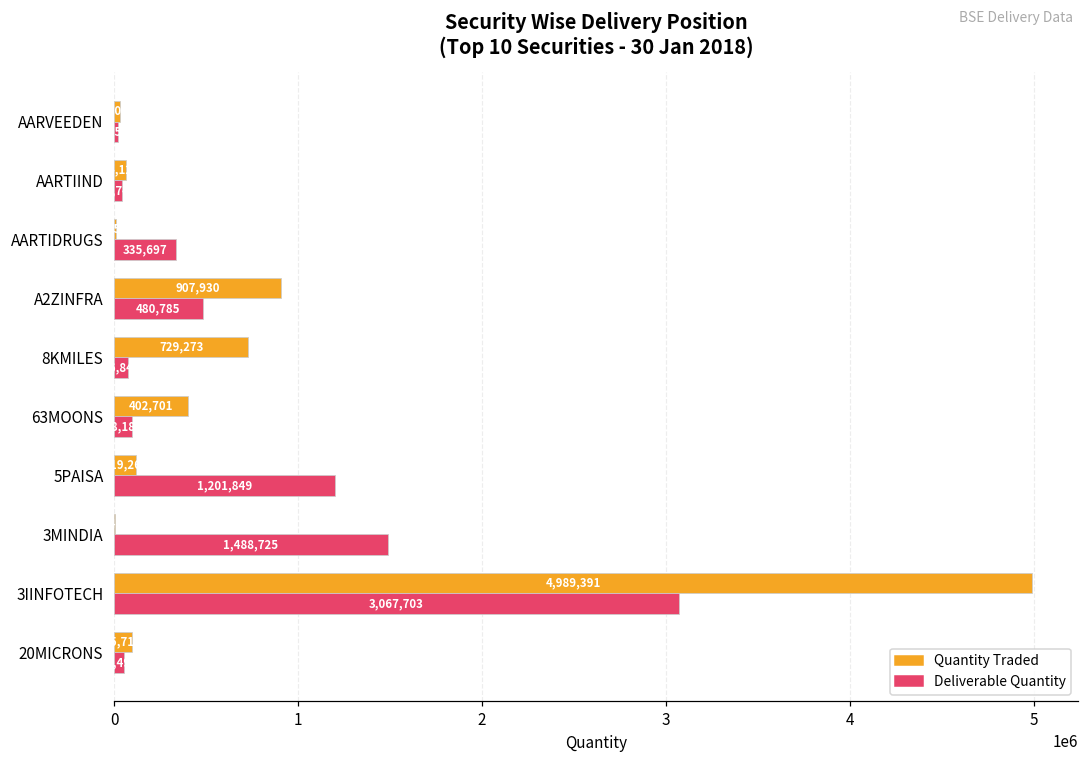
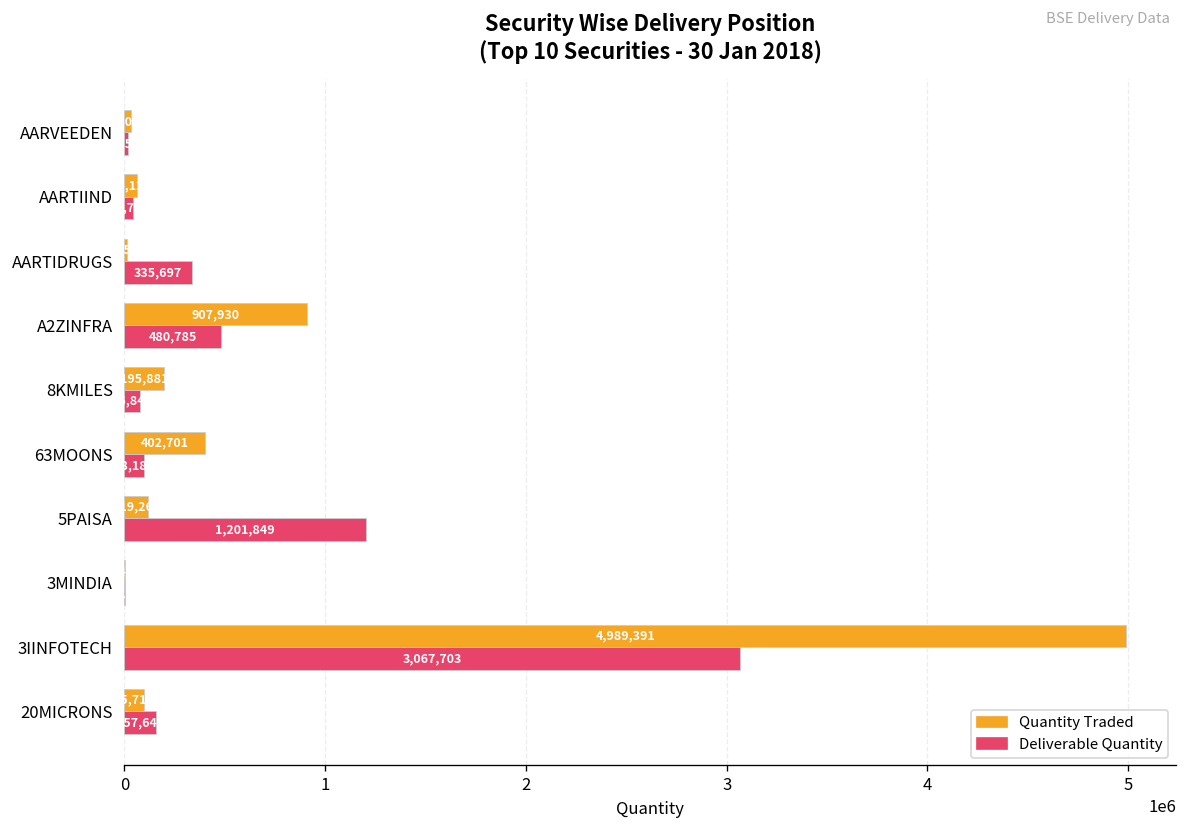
Quantity Traded, 8KMILES: 729,273 -> 195,881
Deliverable Quantity, 3MINDIA: 1490000 -> 0
Deliverable Quantity, 20MICRONS: 60000 -> 160000
